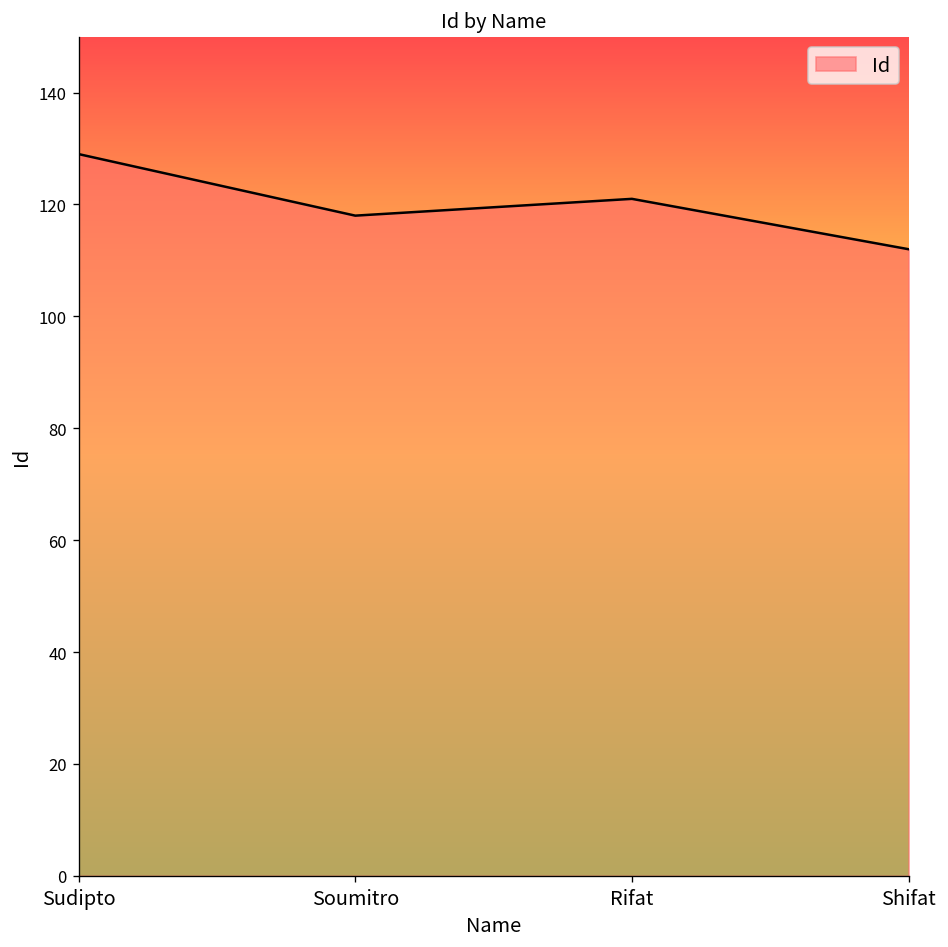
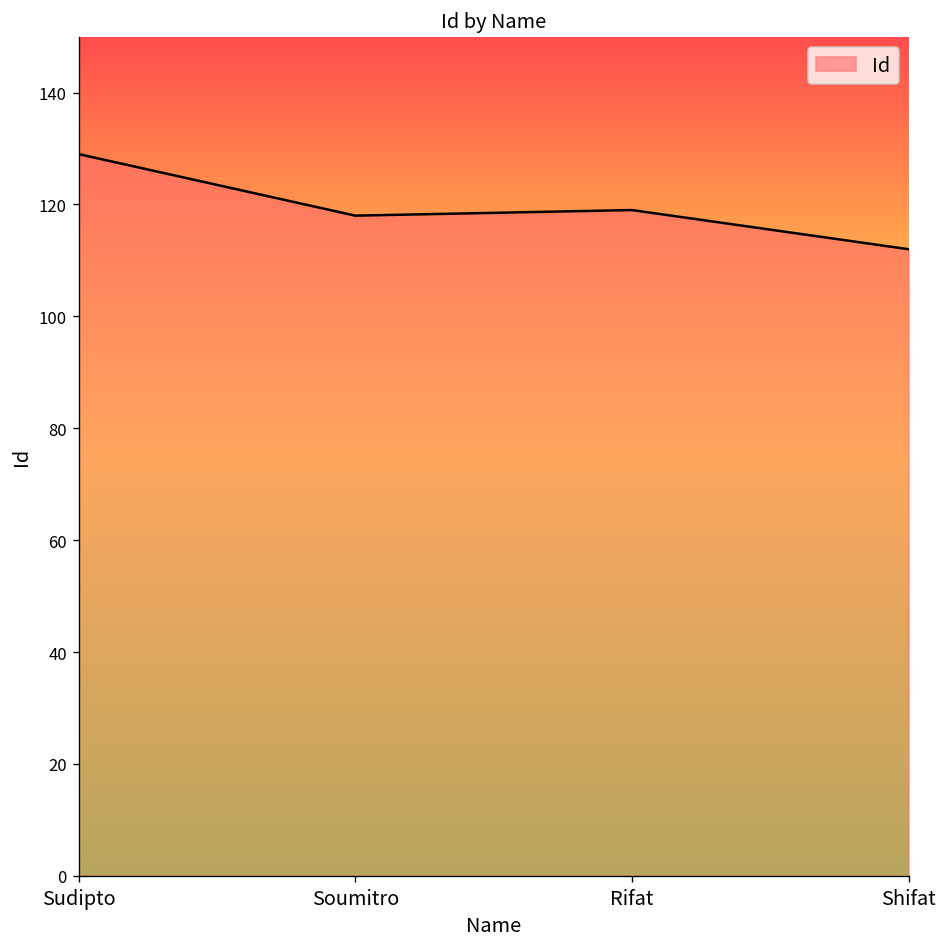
Rifat: 121 -> 119
